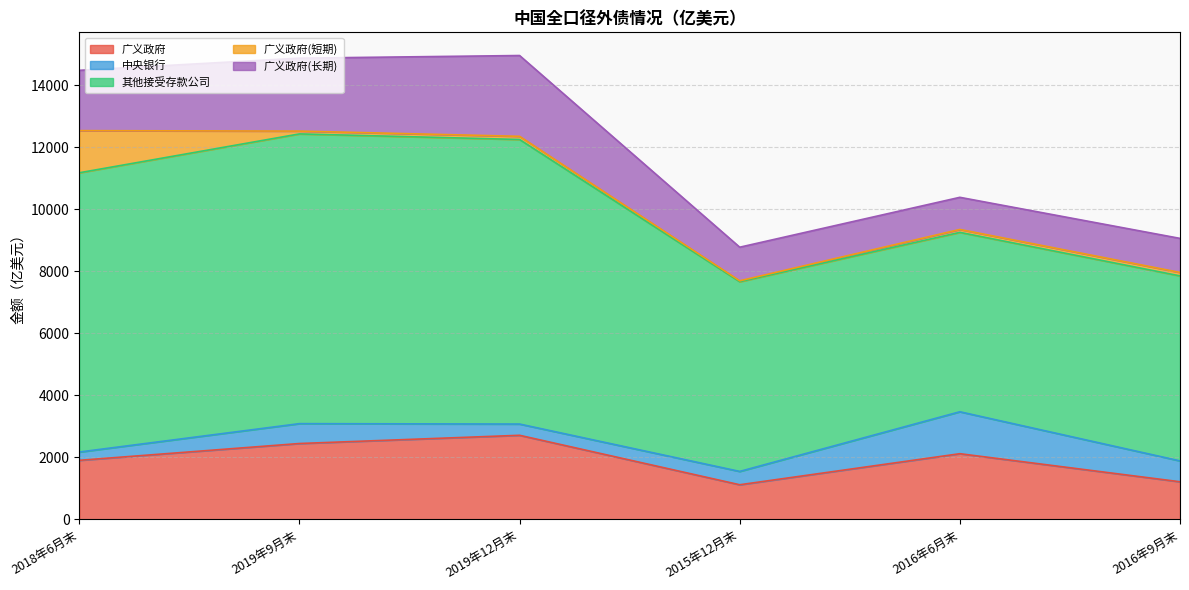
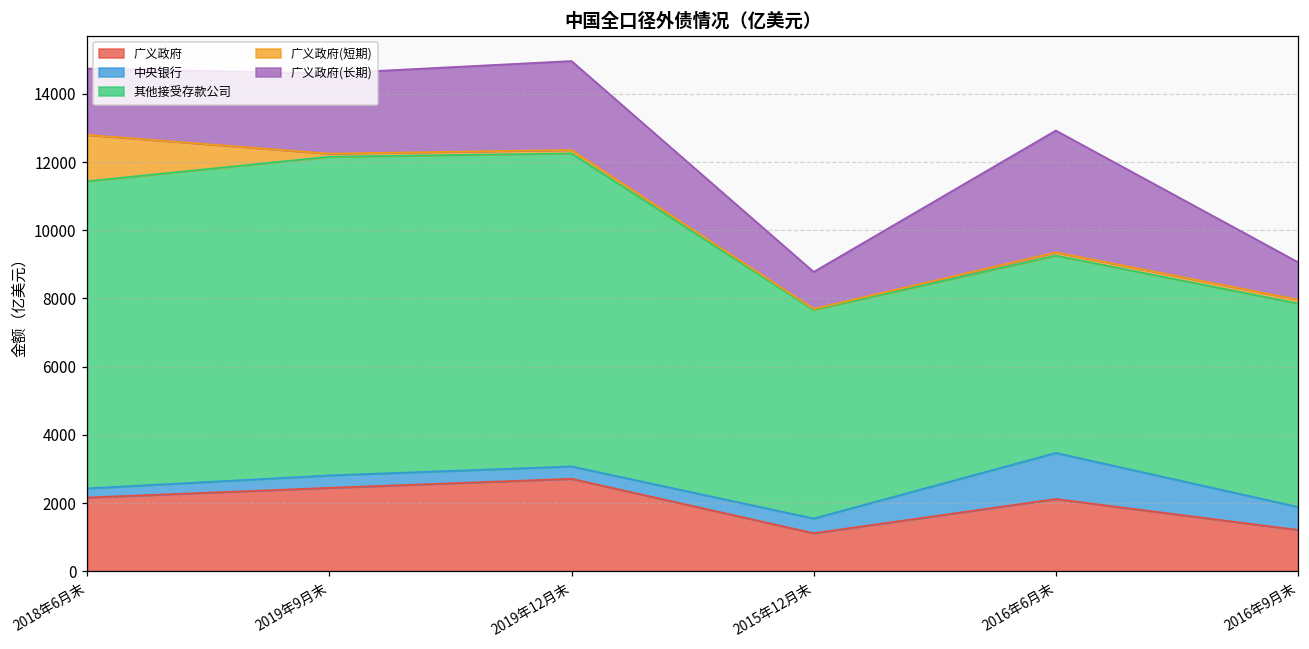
广义政府, 2018年6月末: 1900 -> 2200
中央银行, 2019年9月末: 600 -> 400
广义政府(长期), 2016年6月末: 1000 -> 3600
